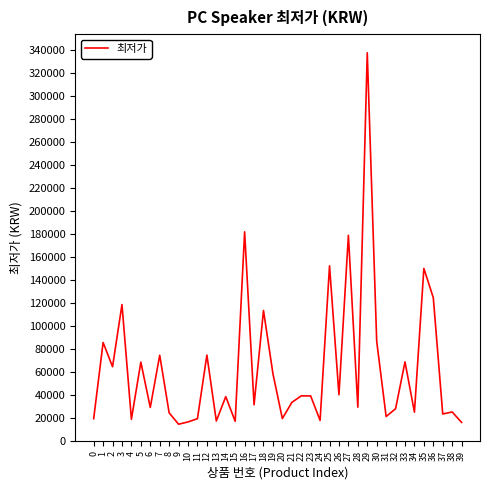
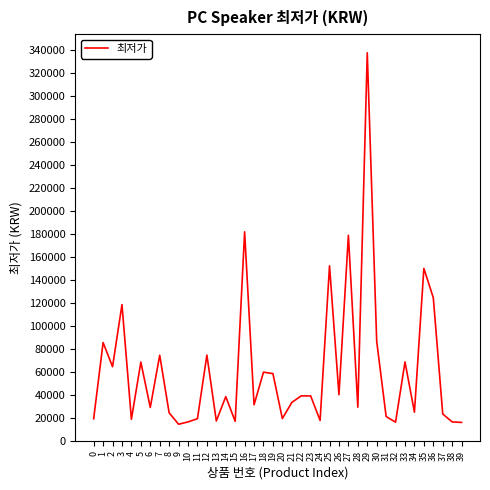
18: 114000 -> 60000
32: 28000 -> 17000
38: 26000 -> 17000
